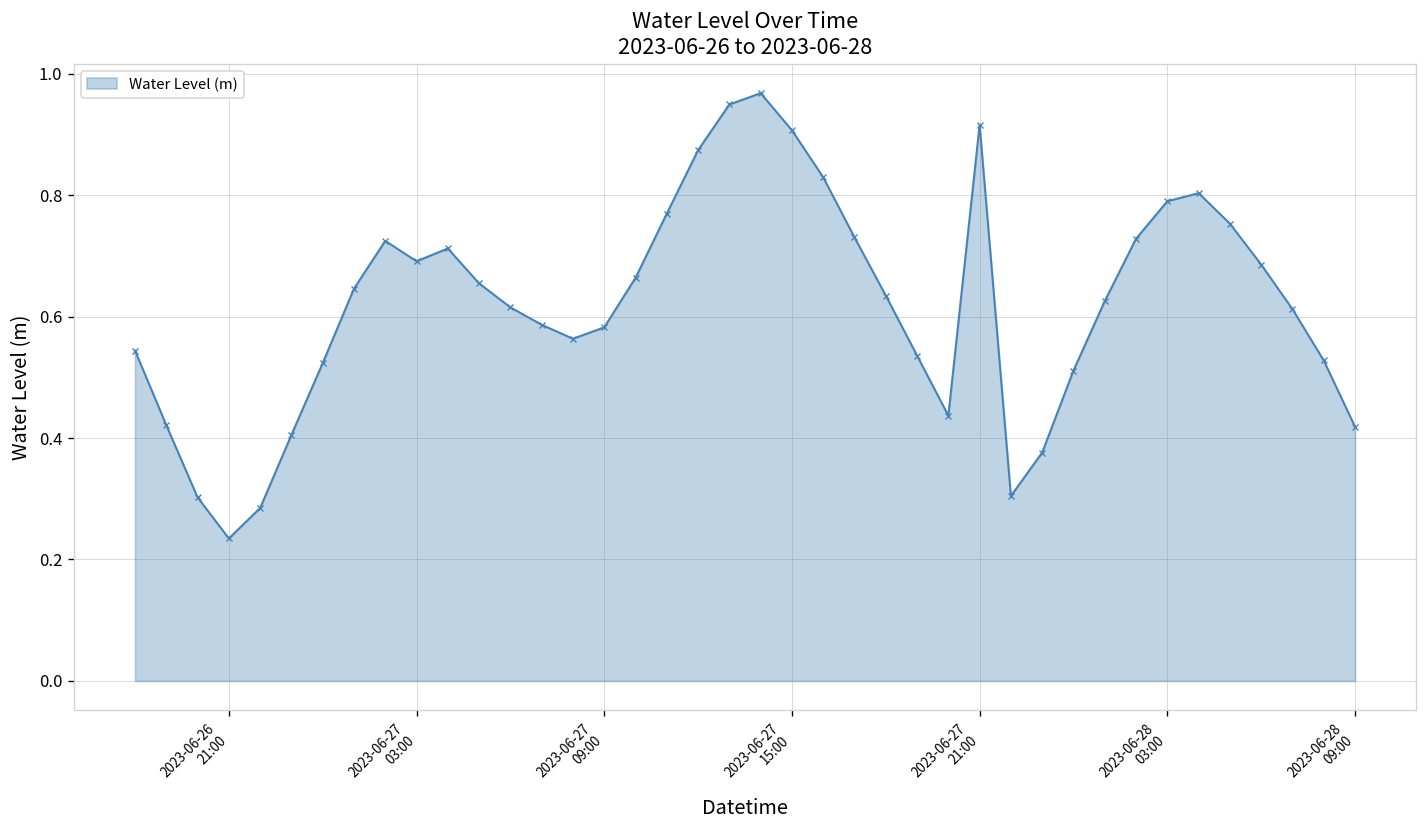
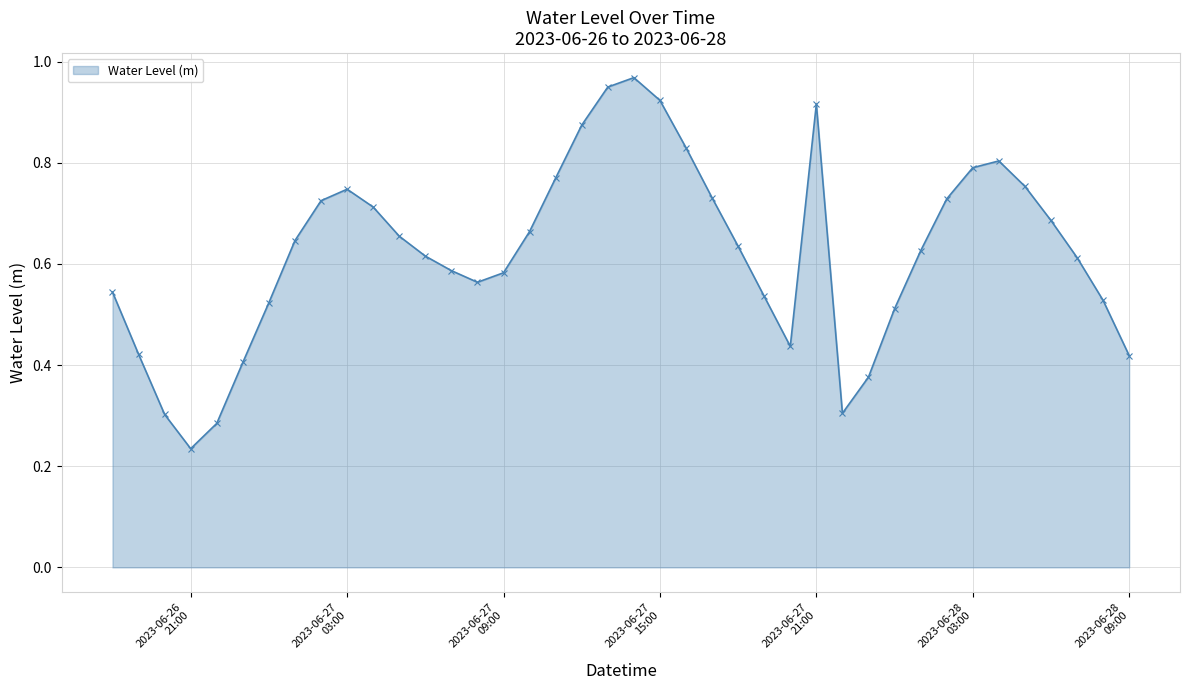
2023-06-27 03:00: 0.69 -> 0.75
2023-06-27 15:00: 0.91 -> 0.92
